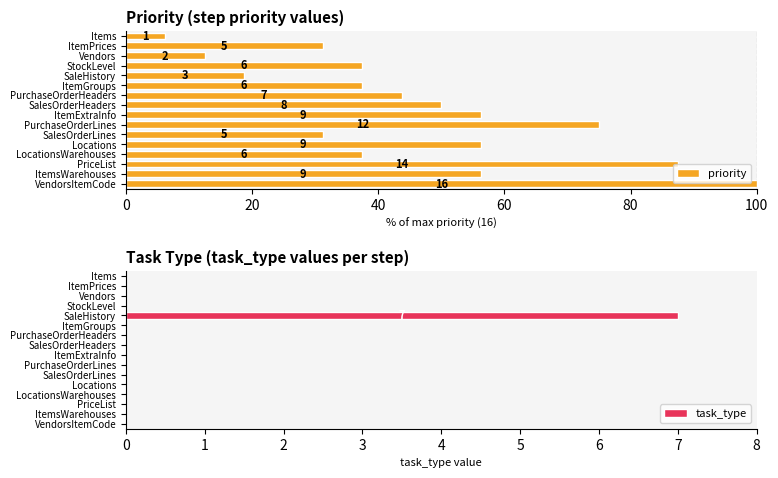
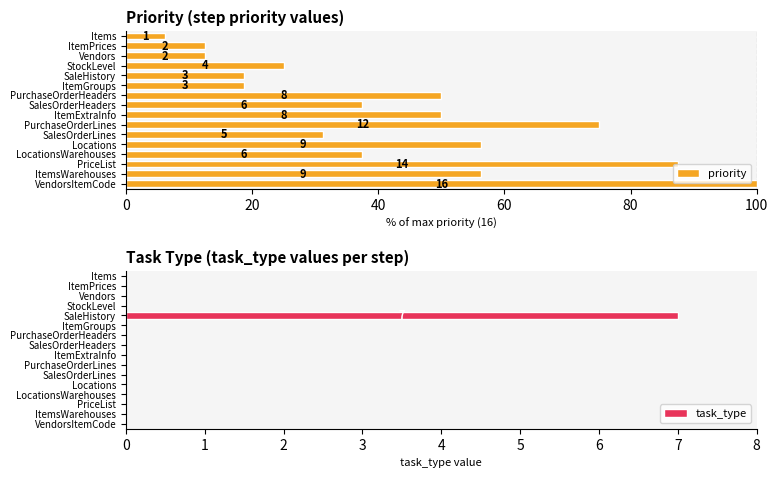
Priority (step priority values), ItemPrices: 5 -> 2
Priority (step priority values), StockLevel: 6 -> 4
Priority (step priority values), ItemGroups: 6 -> 3
Priority (step priority values), PurchaseOrderHeaders: 7 -> 8
Priority (step priority values), SalesOrderHeaders: 8 -> 6
Priority (step priority values), ItemExtraInfo: 9 -> 8
